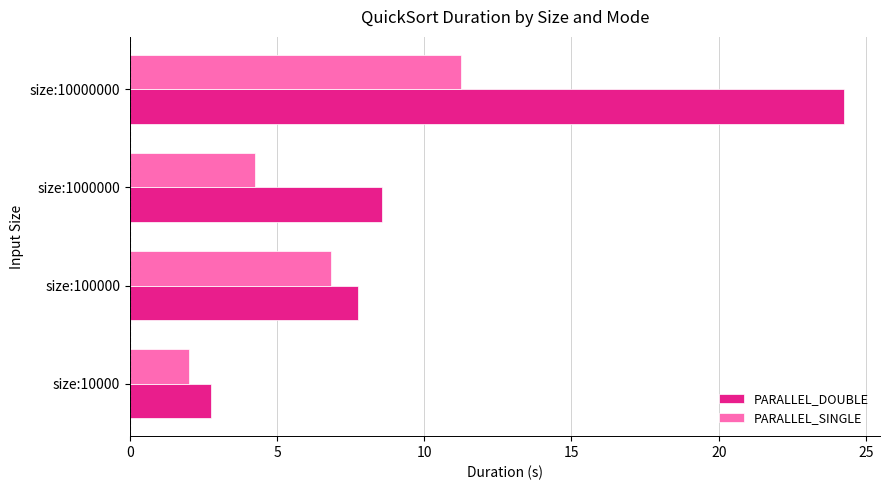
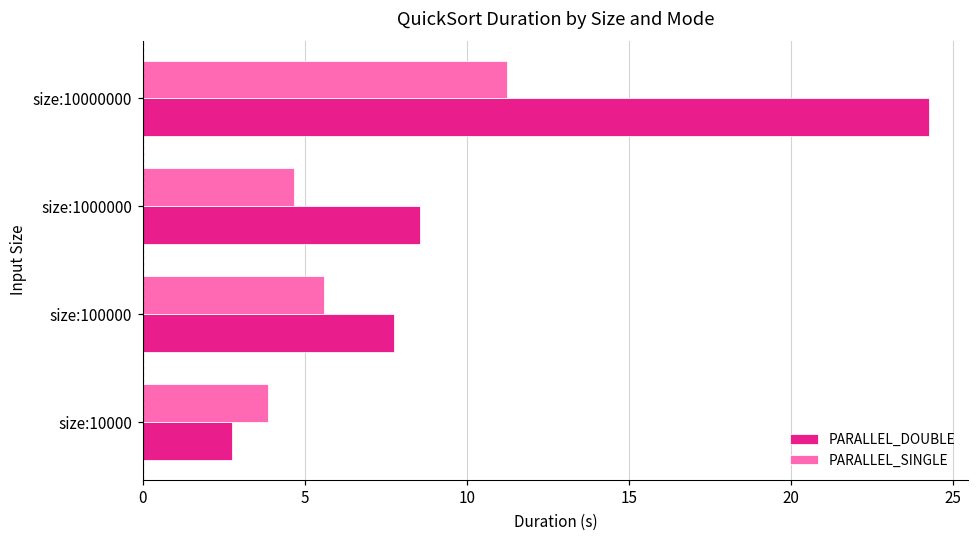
PARALLEL_SINGLE, size:1000000: 4.3 -> 4.7
PARALLEL_SINGLE, size:100000: 6.8 -> 5.6
PARALLEL_SINGLE, size:10000: 2.0 -> 3.9
